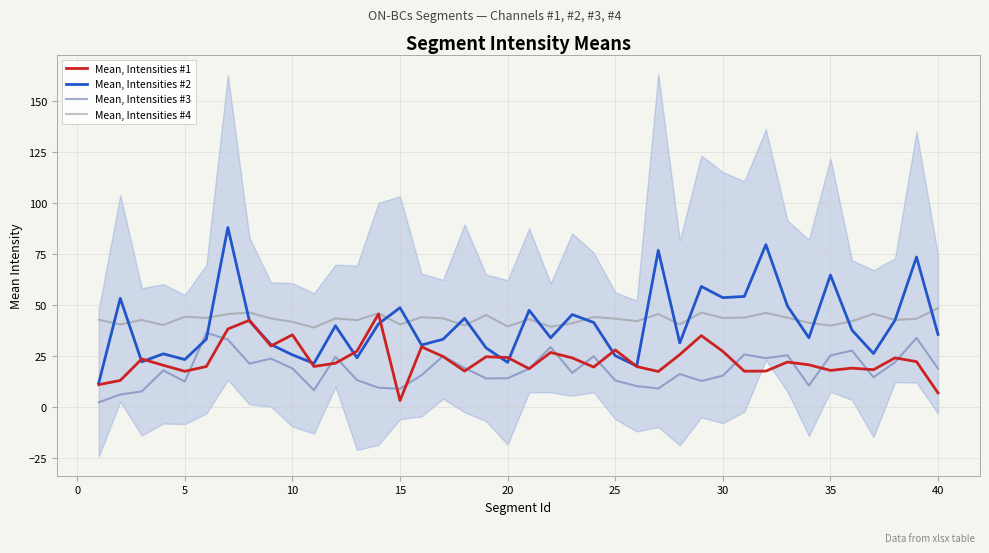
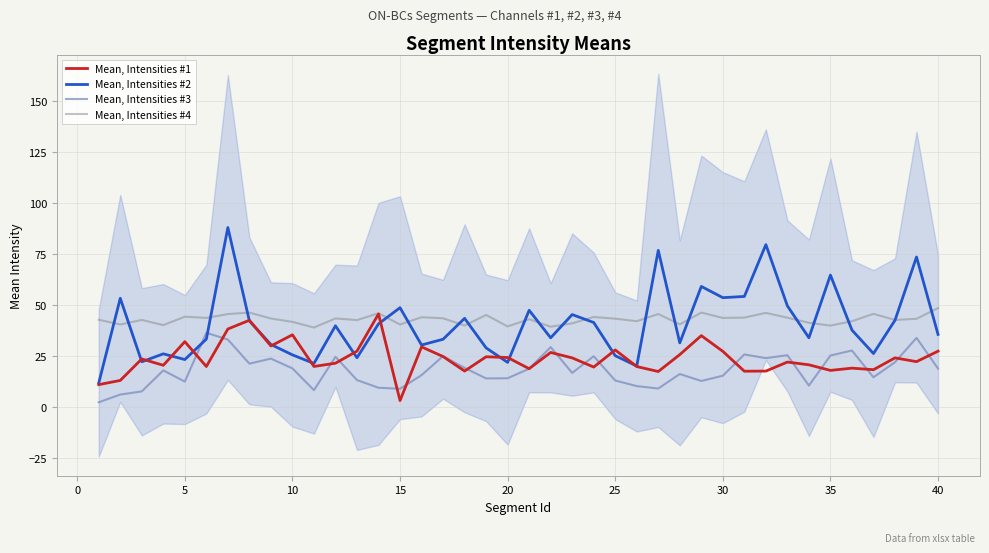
Mean, Intensities #1, 5: 18 -> 32
Mean, Intensities #1, 40: 7 -> 27
